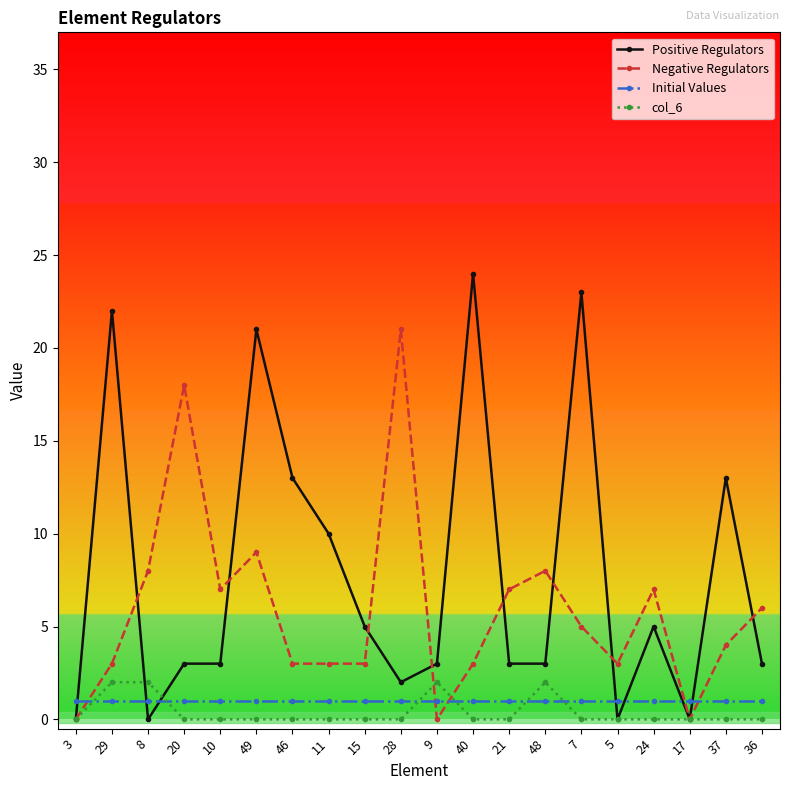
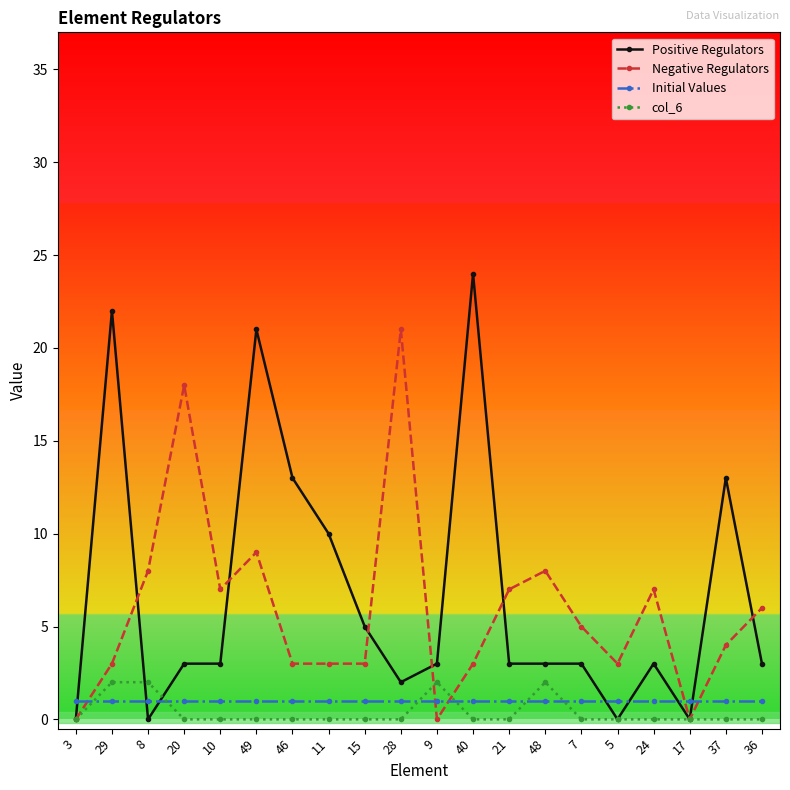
Positive Regulators, 7: 23 -> 3
Positive Regulators, 24: 5 -> 3
